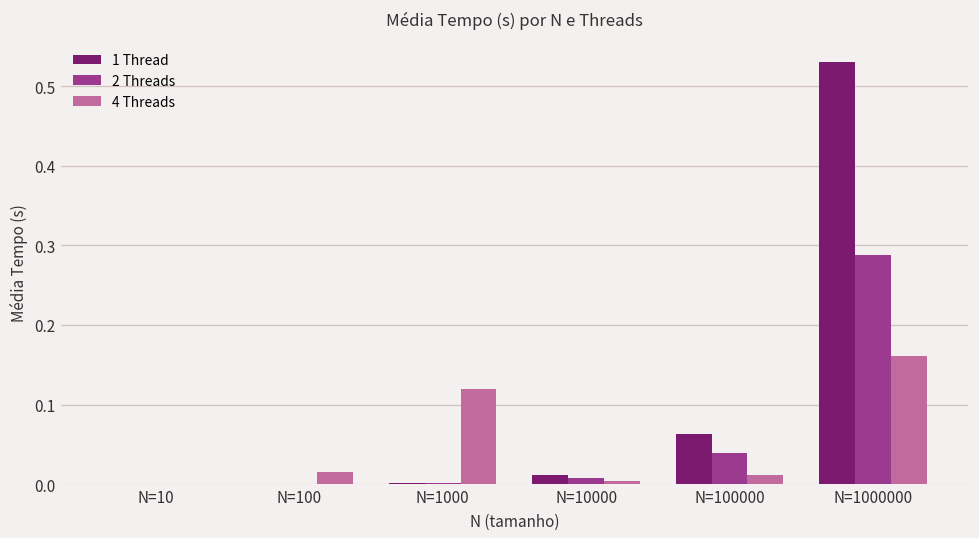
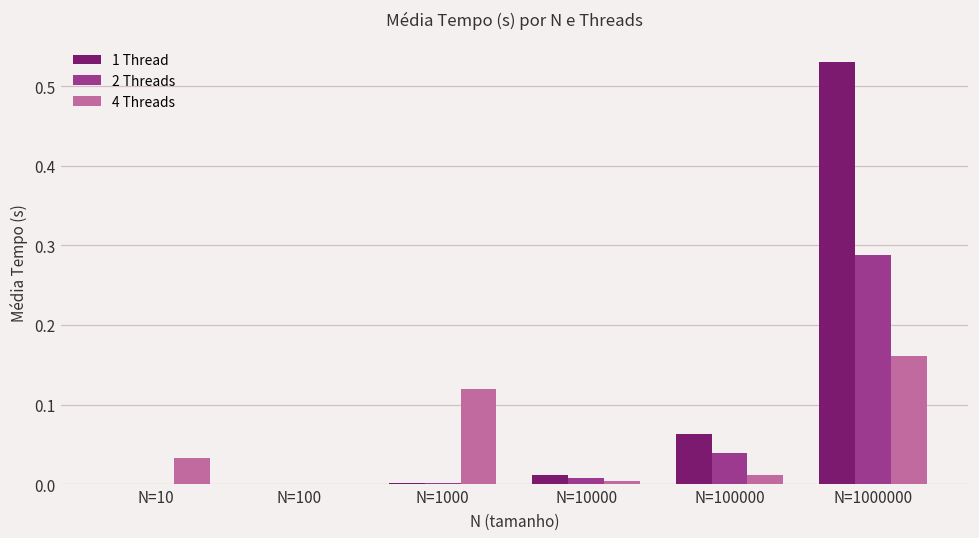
4 Threads, N=10: 0.00 -> 0.03
4 Threads, N=100: 0.02 -> 0.00
